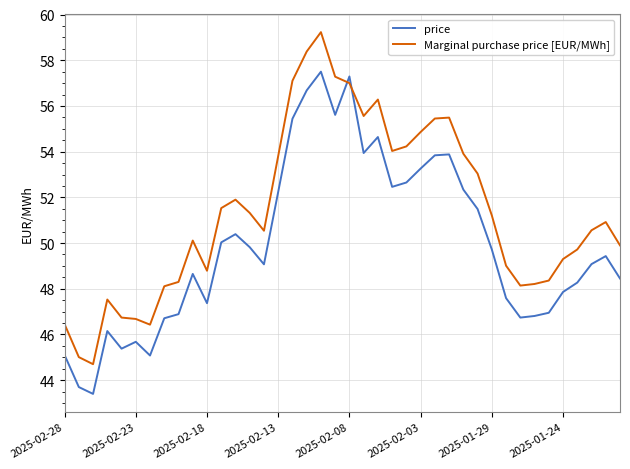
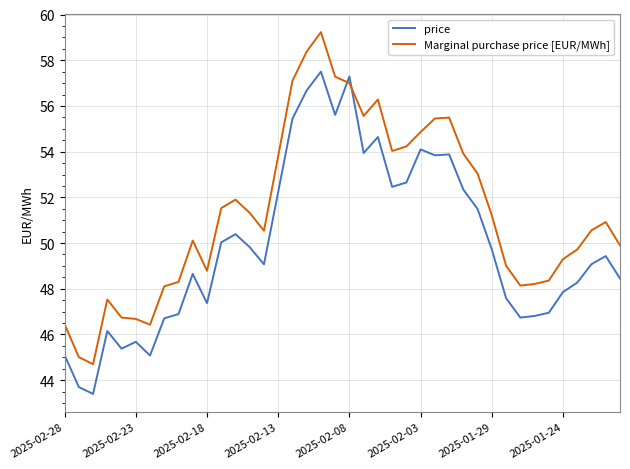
price, 2025-02-03: 53.3 -> 54.1
